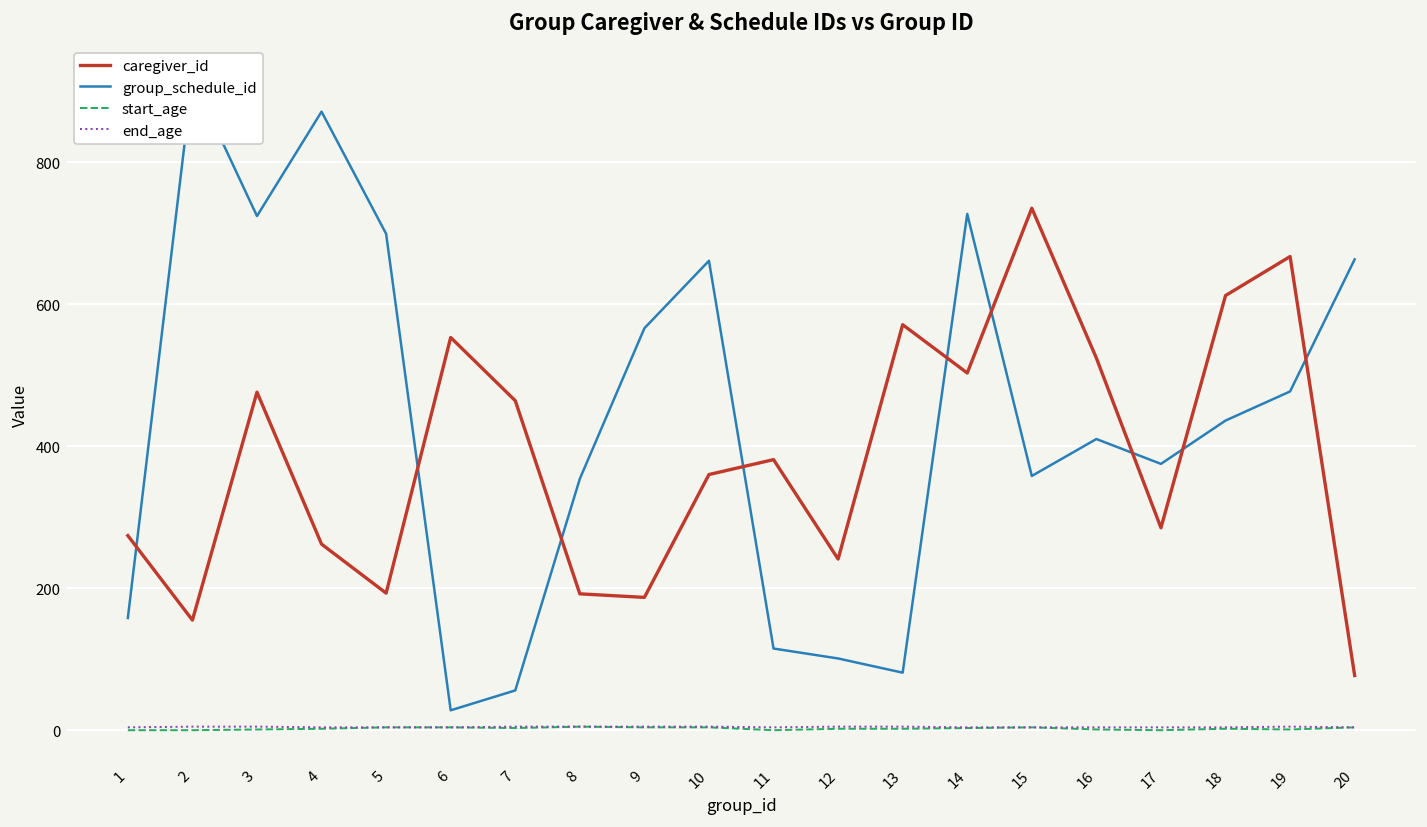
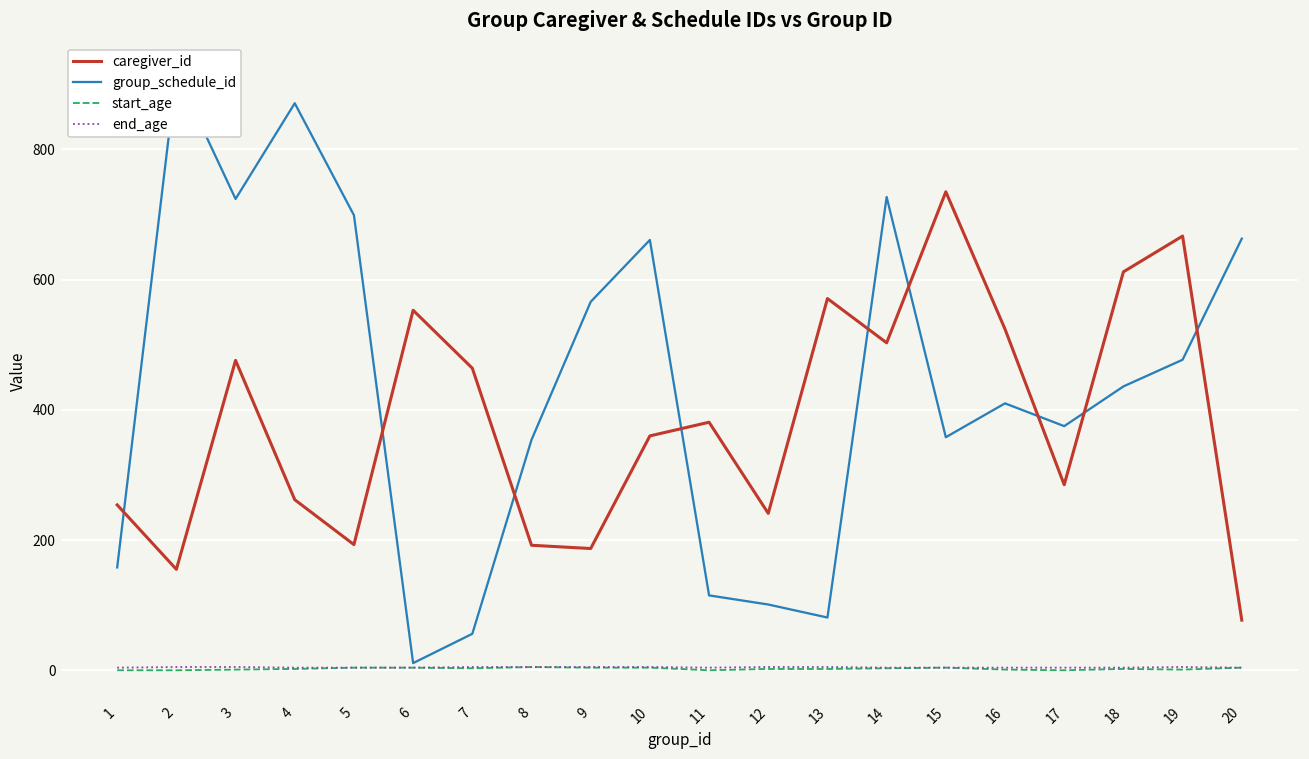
caregiver_id, 1: 270 -> 250
group_schedule_id, 6: 30 -> 10
